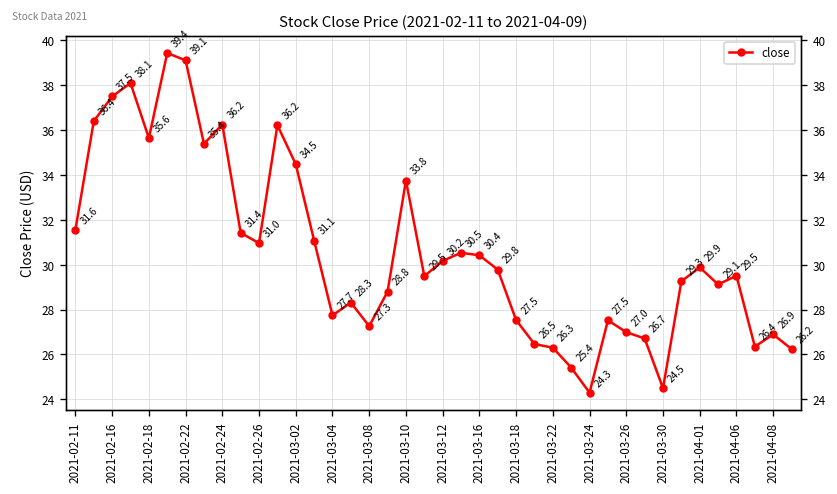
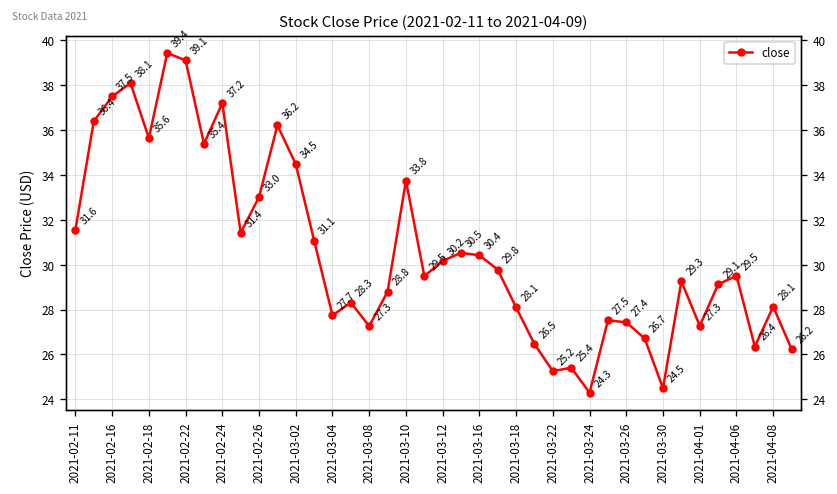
2021-02-24: 36.2 -> 37.2
2021-02-26: 31.0 -> 33.0
2021-03-18: 27.5 -> 28.1
2021-03-22: 26.3 -> 25.2
2021-03-26: 27.0 -> 27.4
2021-04-01: 29.9 -> 27.3
2021-04-08: 26.9 -> 28.1
